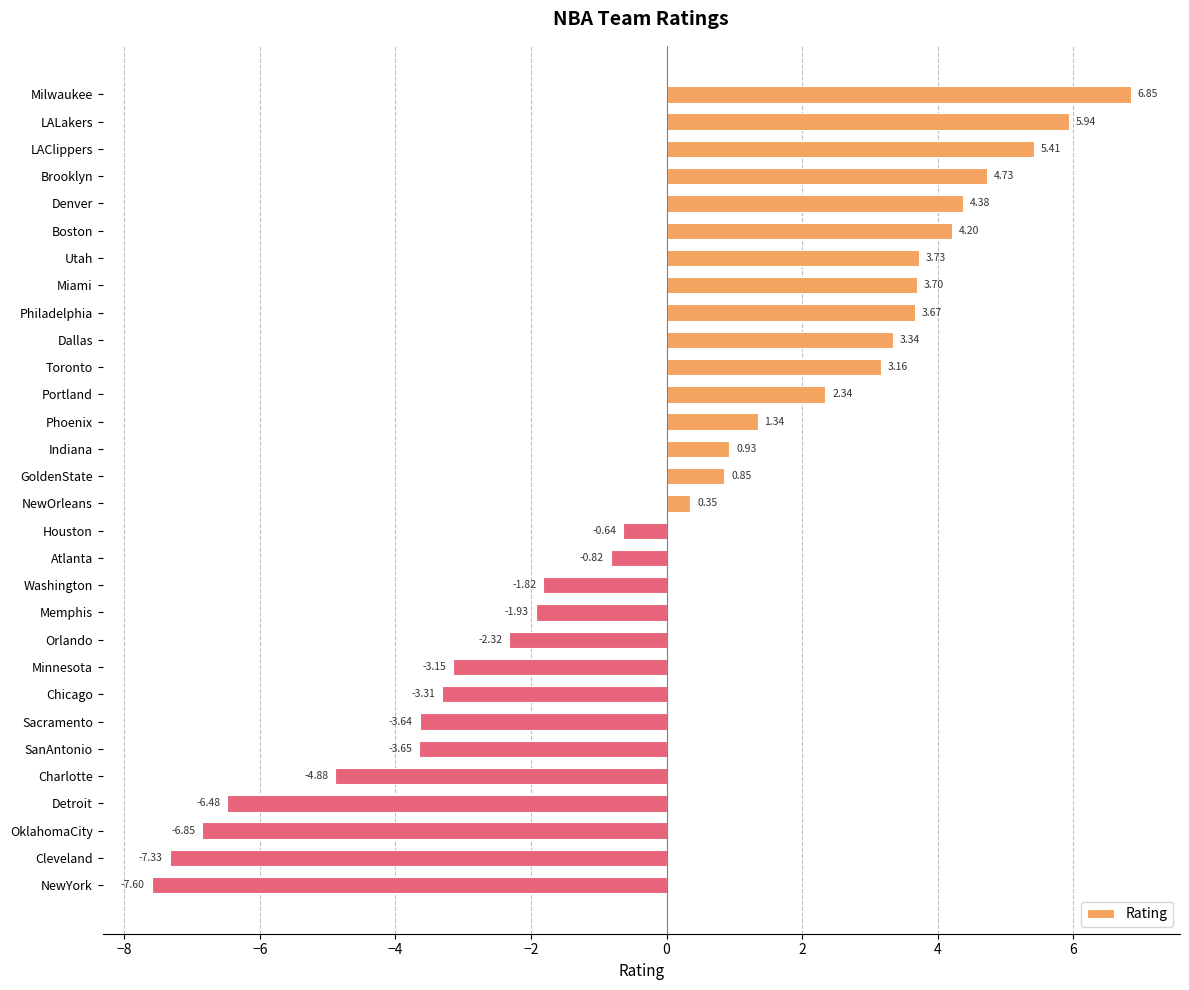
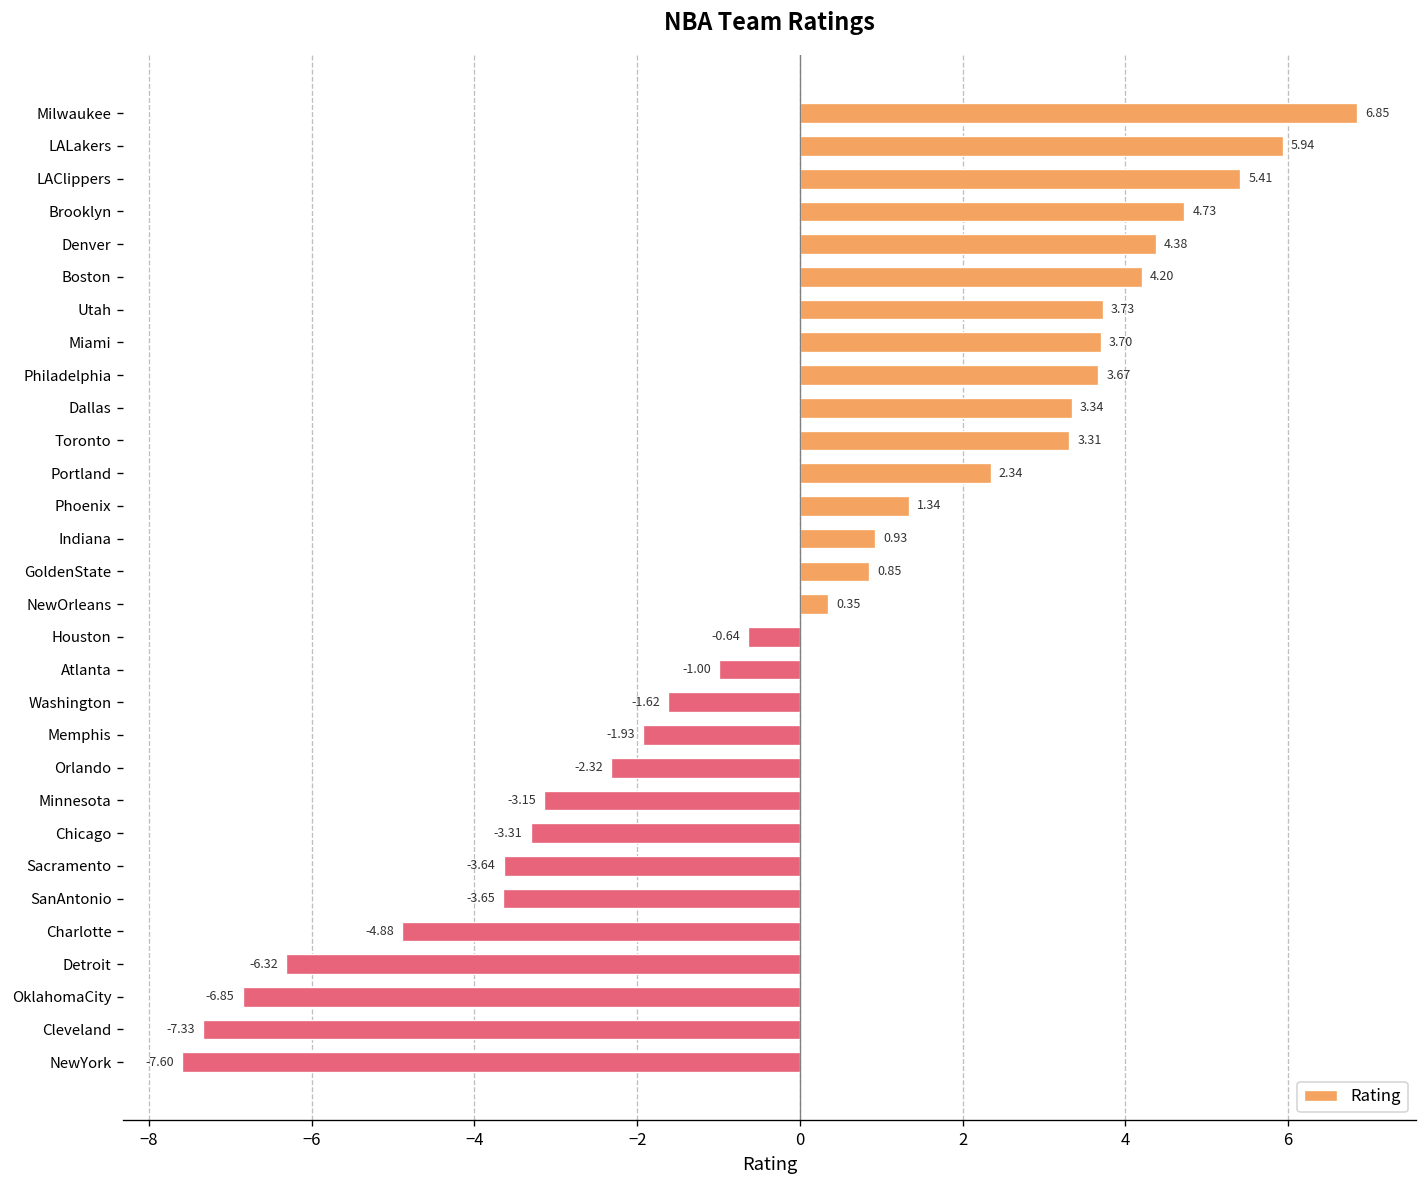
Toronto: 3.16 -> 3.31
Atlanta: -0.82 -> -1.00
Washington: -1.82 -> -1.62
Detroit: -6.48 -> -6.32
